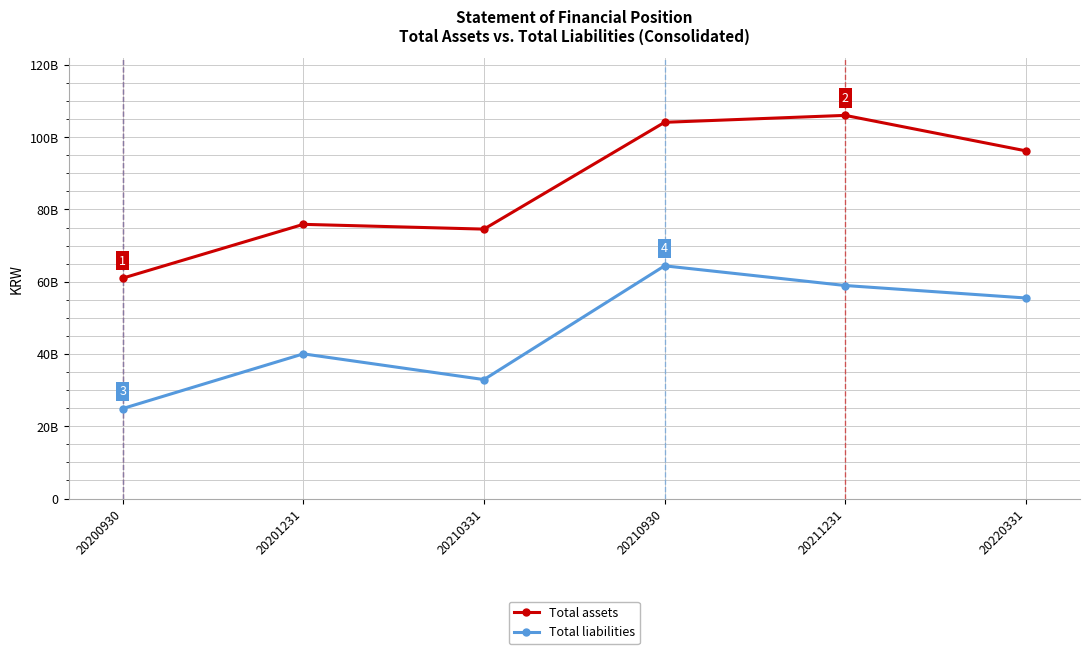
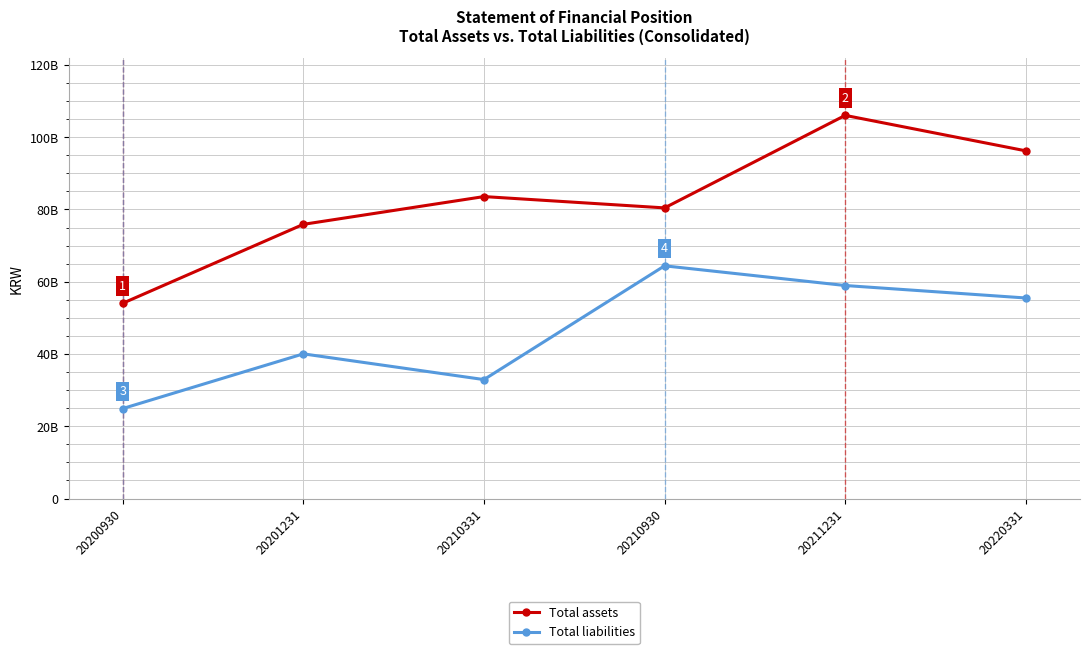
Total assets, 20200930: 61000000000 -> 54000000000
Total assets, 20210331: 75000000000 -> 84000000000
Total assets, 20210930: 104000000000 -> 80000000000
